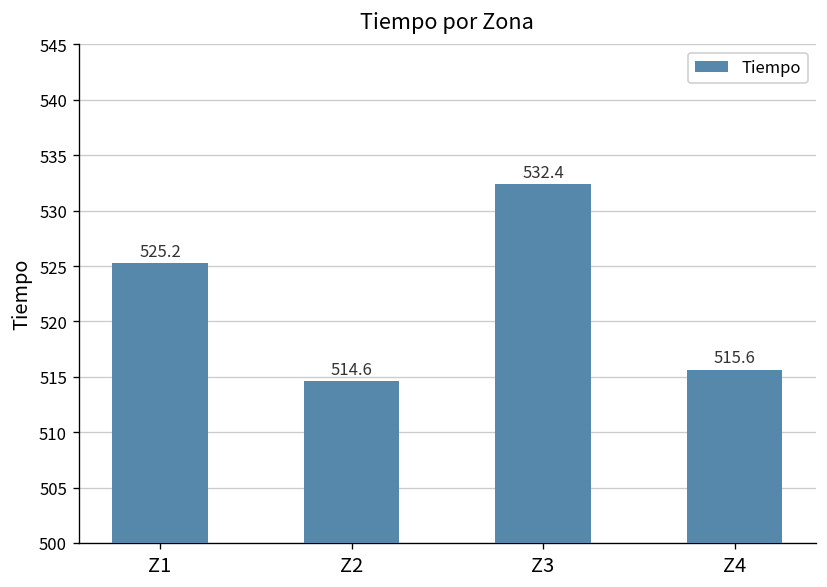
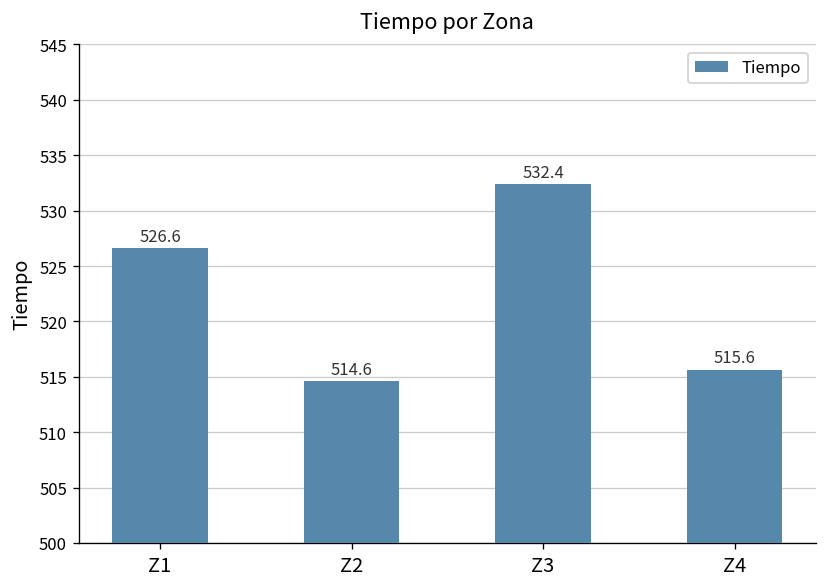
Z1: 525.2 -> 526.6
